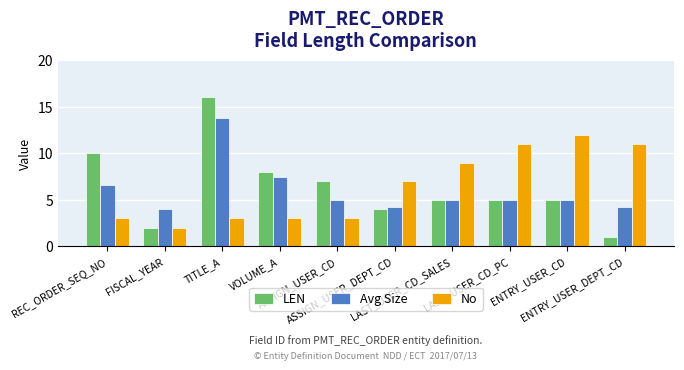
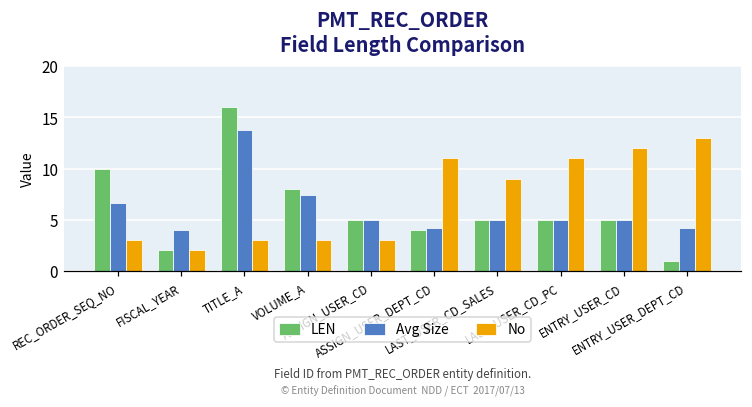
LEN, ASSIGN_USER_CD: 7 -> 5
No, ASSIGN_USER_DEPT_CD: 7 -> 11
No, ENTRY_USER_DEPT_CD: 11 -> 13
